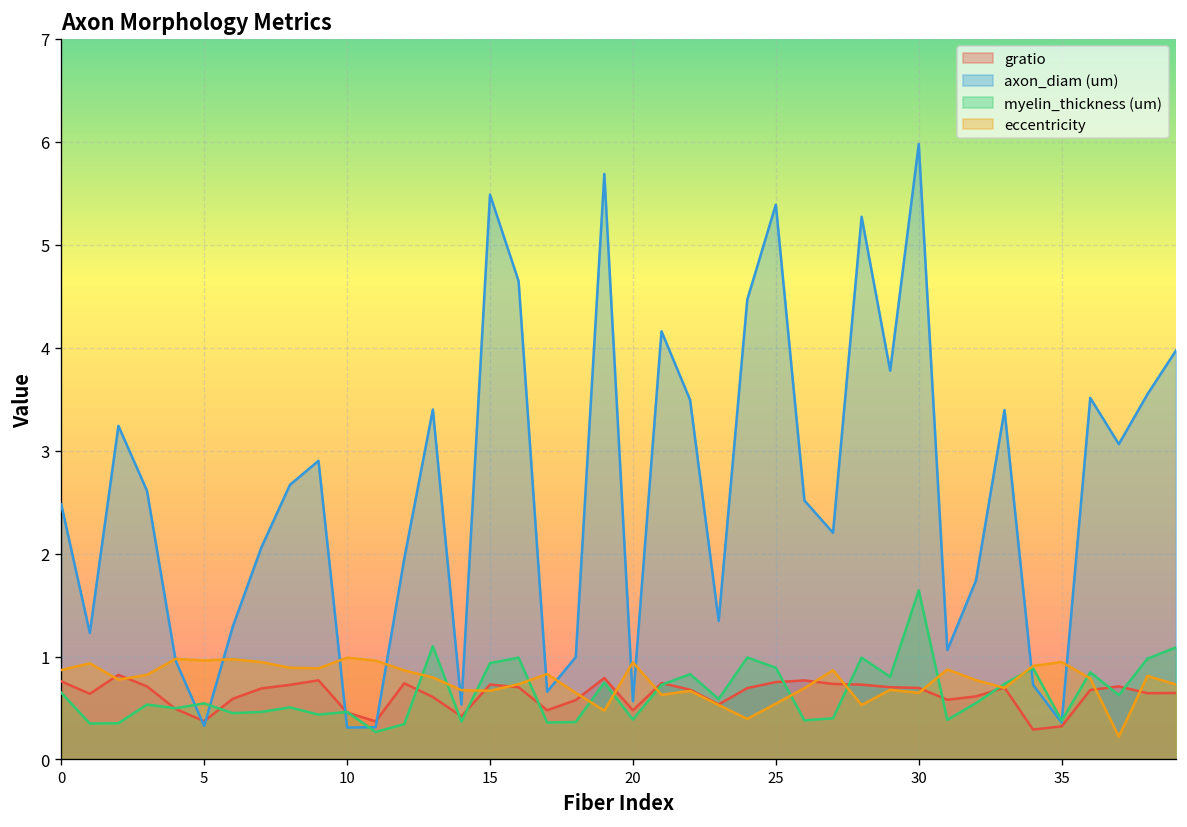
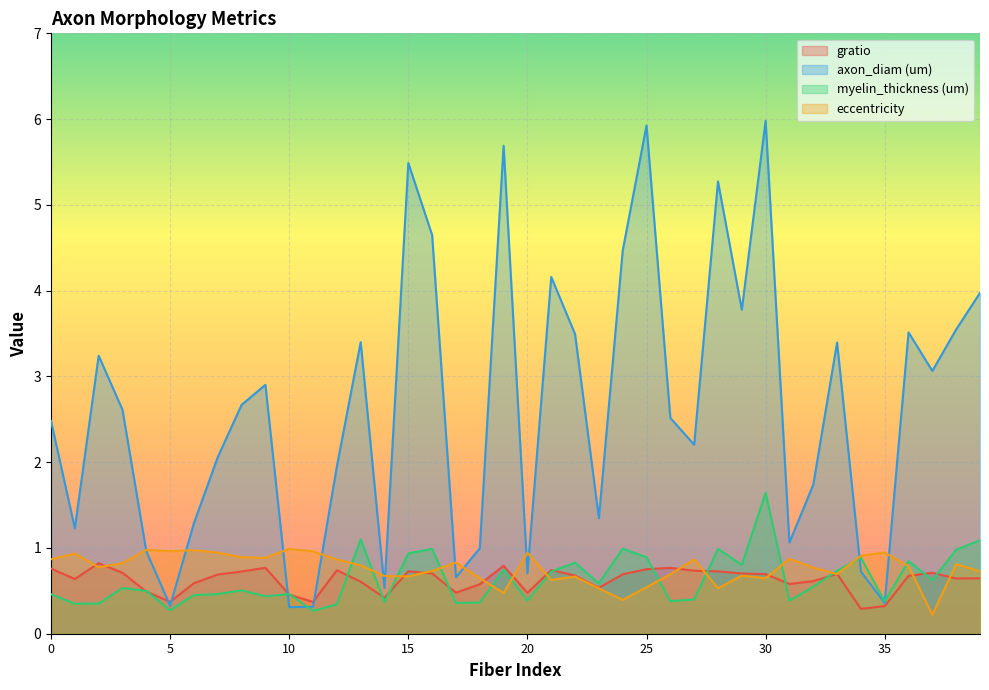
myelin_thickness (um), 0: 0.6 -> 0.5
myelin_thickness (um), 5: 0.5 -> 0.3
axon_diam (um), 20: 0.6 -> 0.7
axon_diam (um), 25: 5.4 -> 5.9
